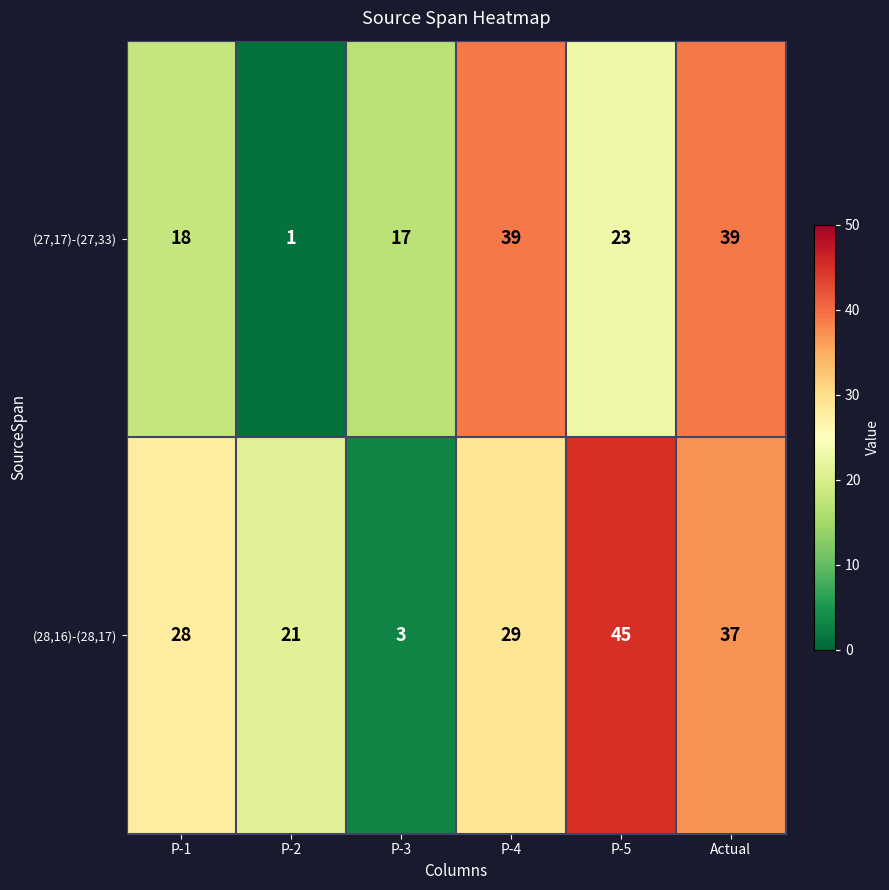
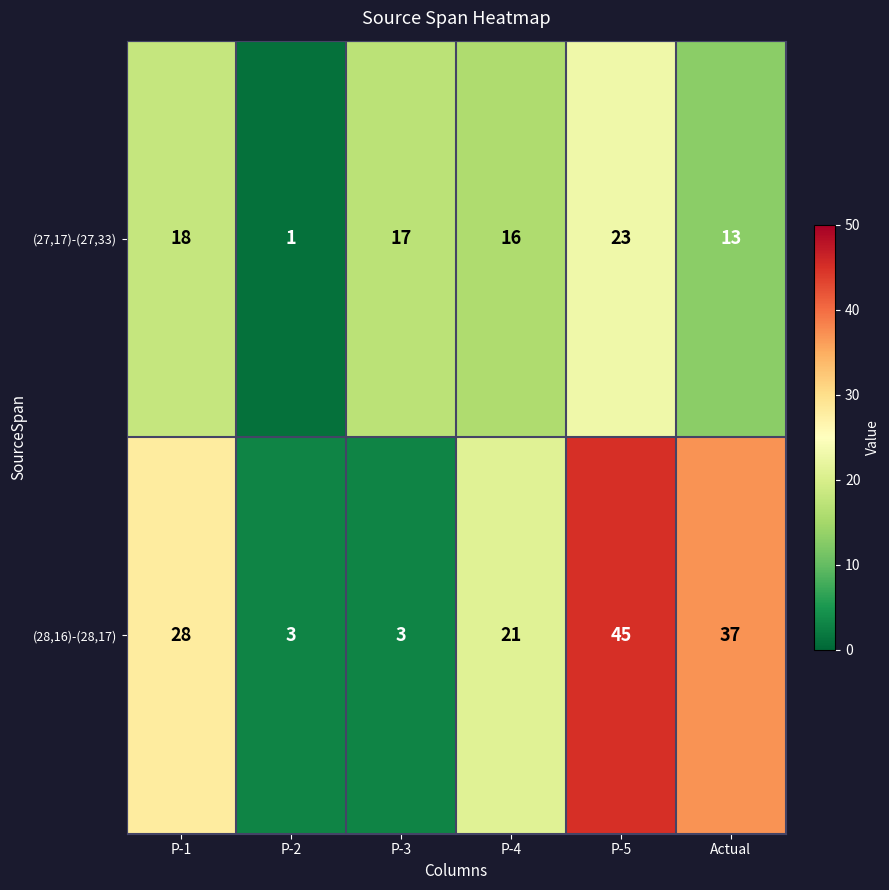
(27,17)-(27,33), P-4: 39 -> 16
(27,17)-(27,33), Actual: 39 -> 13
(28,16)-(28,17), P-2: 21 -> 3
(28,16)-(28,17), P-4: 29 -> 21
